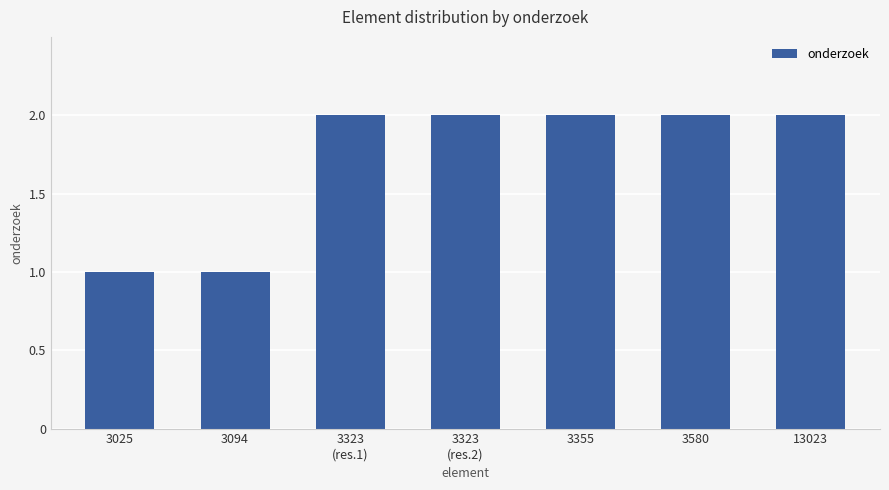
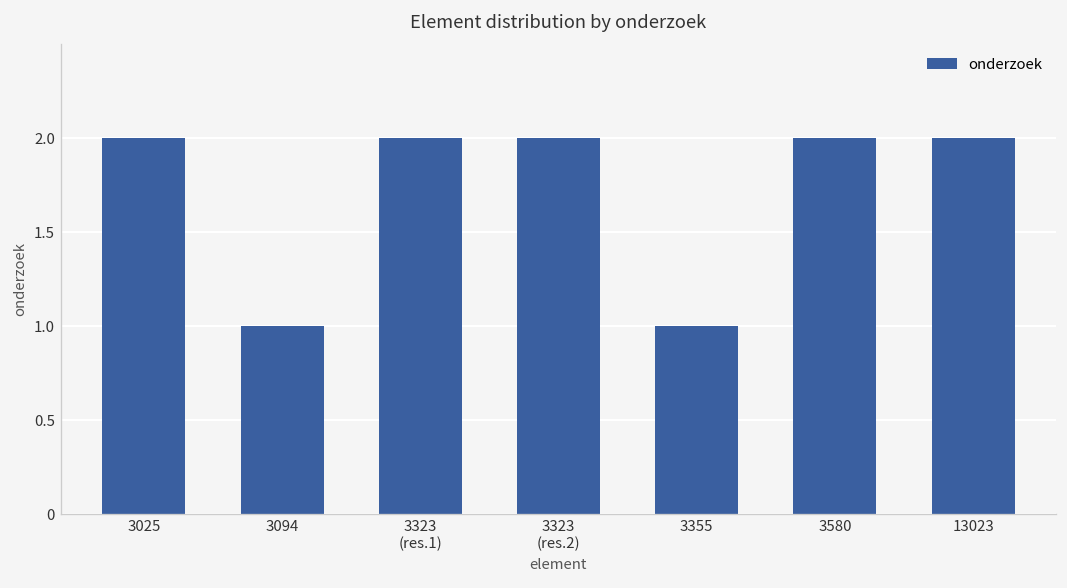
3025: 1 -> 2
3355: 2 -> 1
